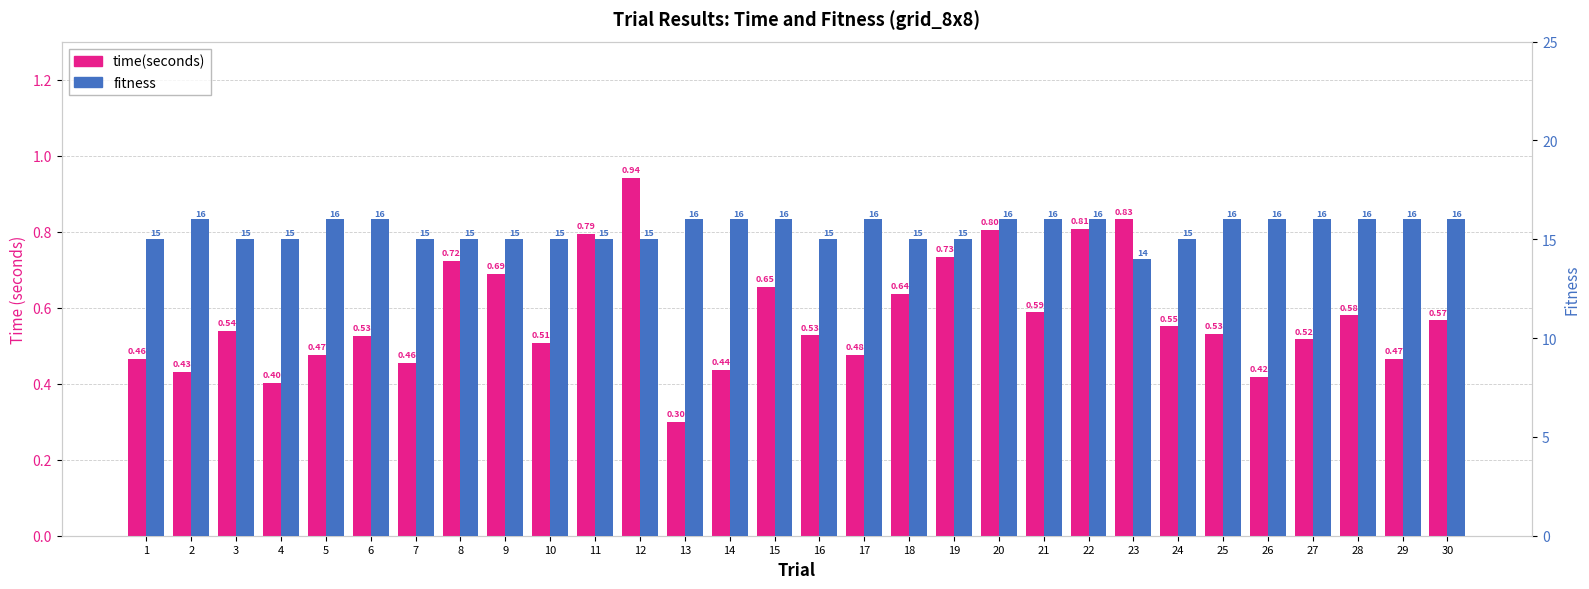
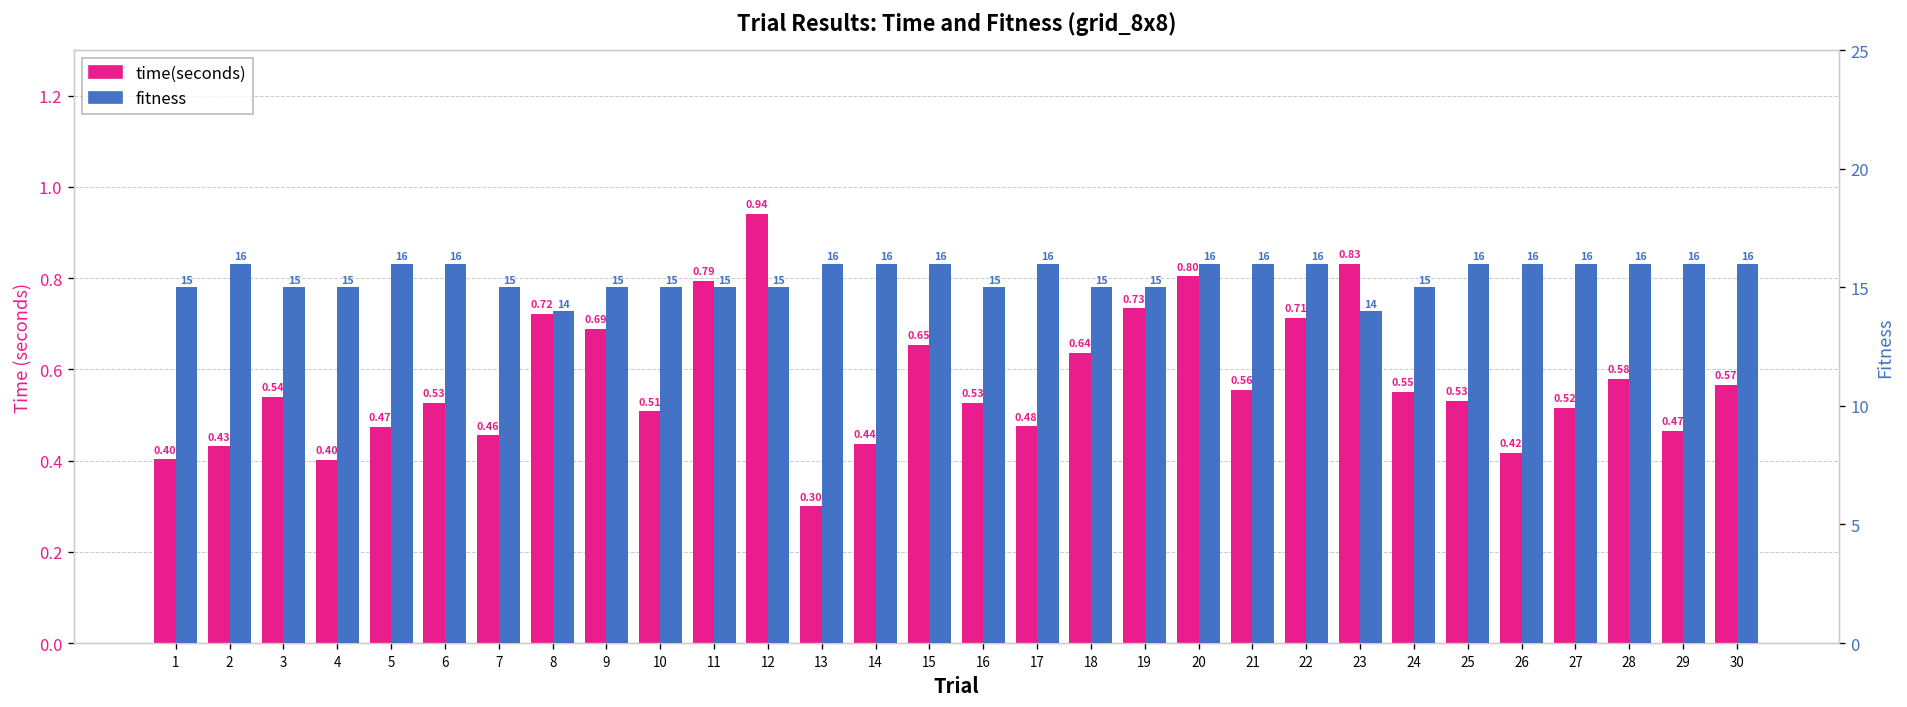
time(seconds), 1: 0.46 -> 0.40
time(seconds), 21: 0.59 -> 0.56
time(seconds), 22: 0.81 -> 0.71
fitness, 8: 15 -> 14
